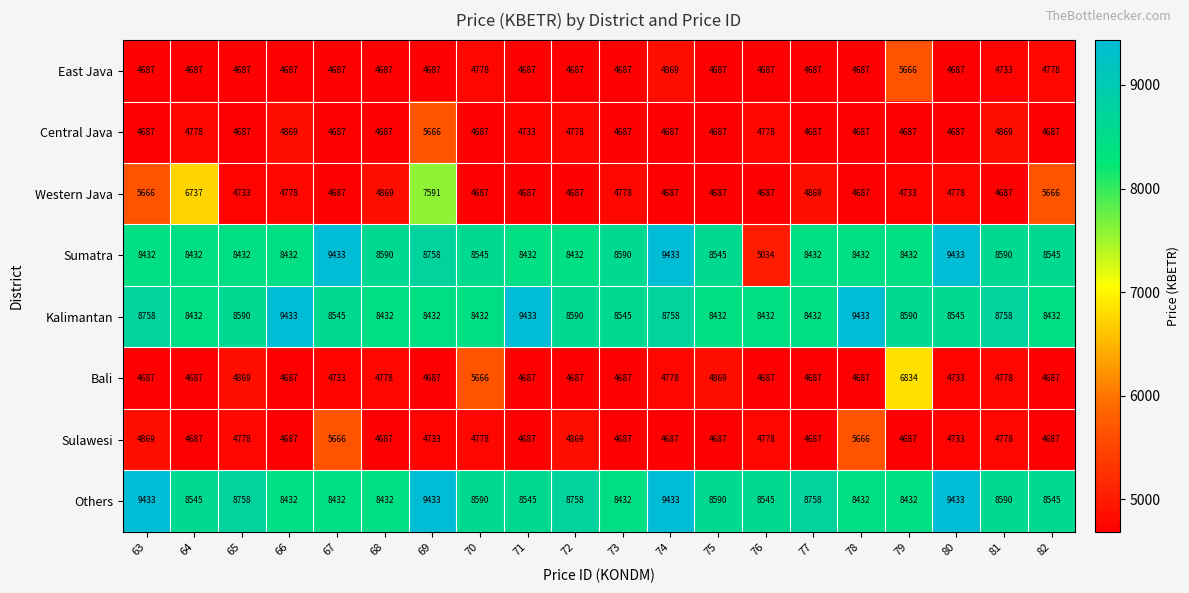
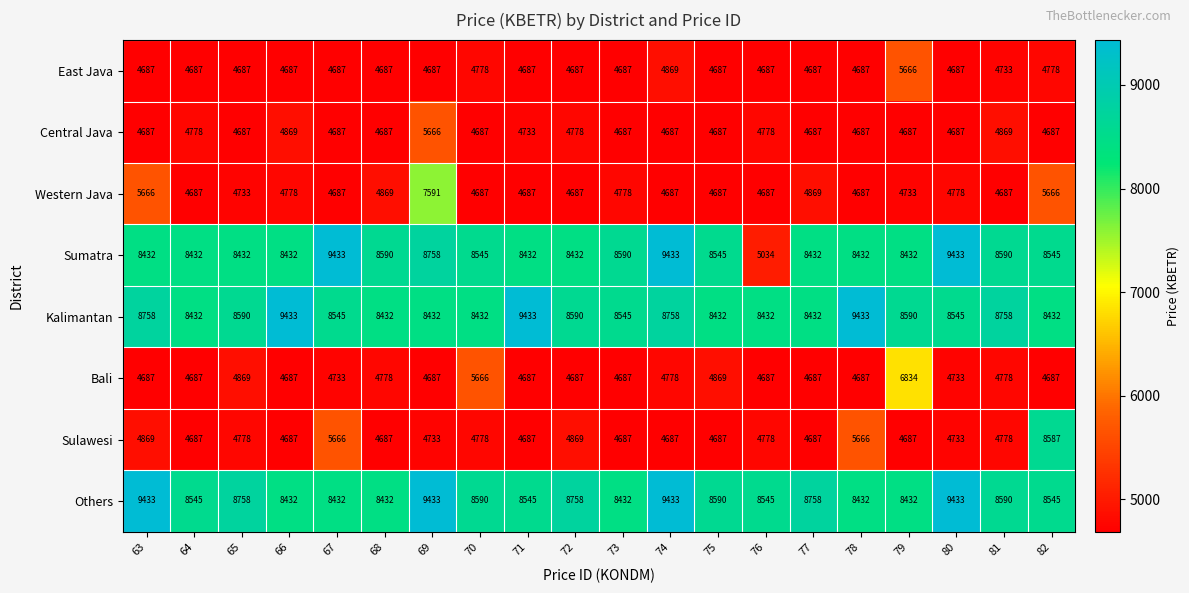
Western Java, 64: 6737 -> 4687
Sulawesi, 82: 4687 -> 8587
